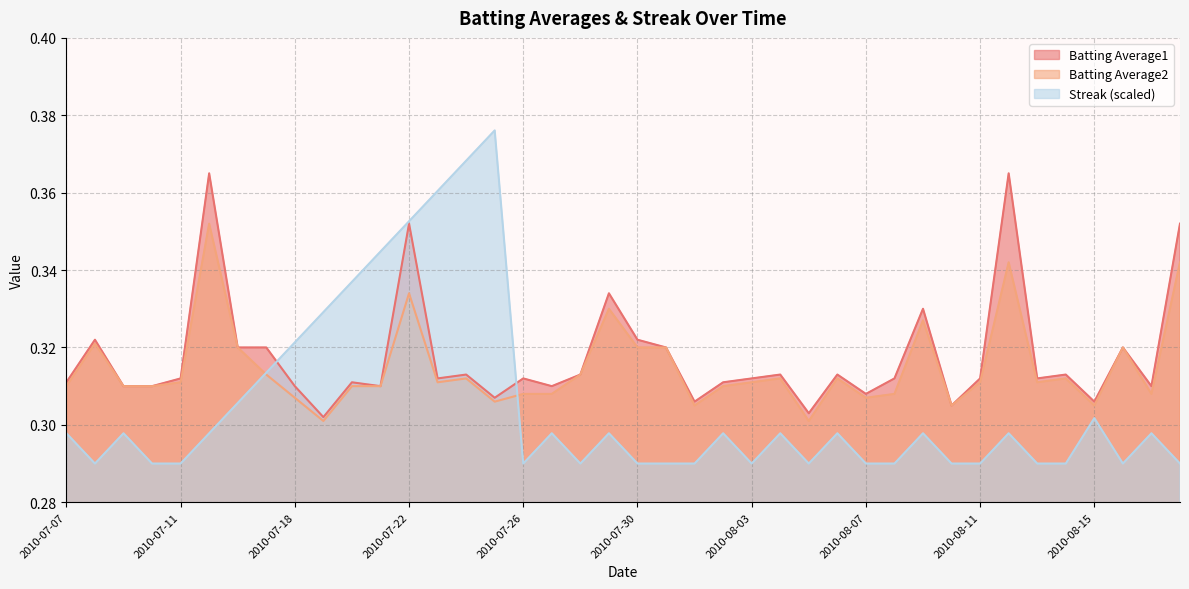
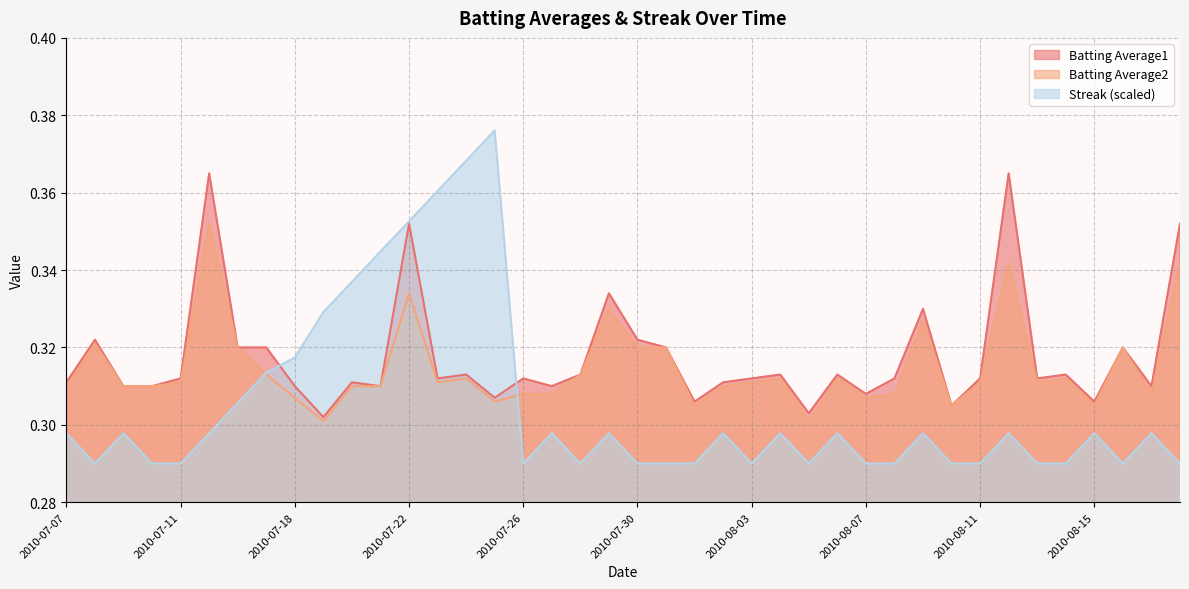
Streak (scaled), 2010-07-18: 0.321 -> 0.317
Streak (scaled), 2010-08-15: 0.302 -> 0.298
